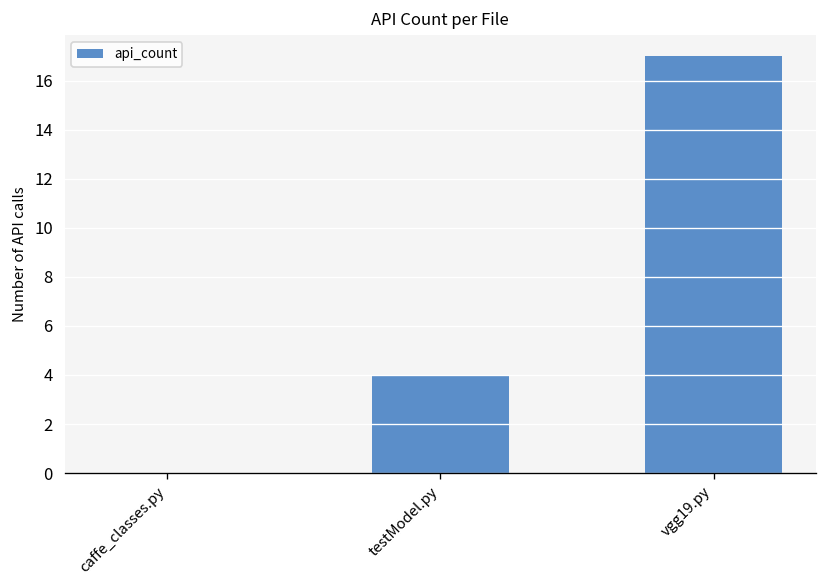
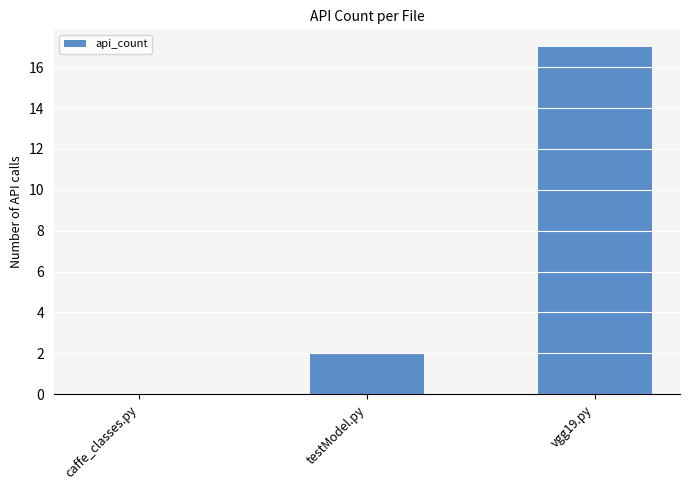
testModel.py: 4 -> 2
